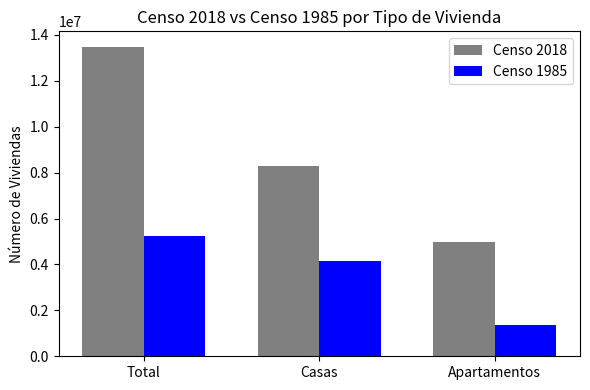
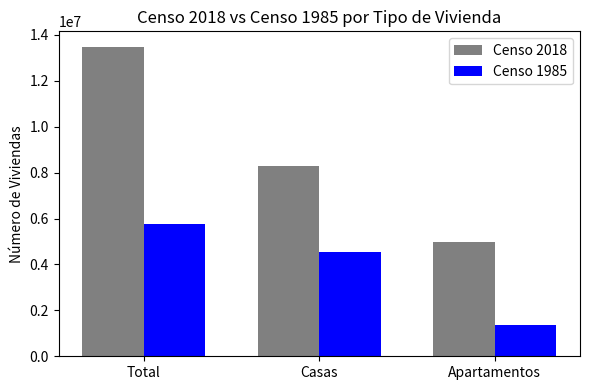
Censo 1985, Total: 5300000 -> 5800000
Censo 1985, Casas: 4200000 -> 4500000
